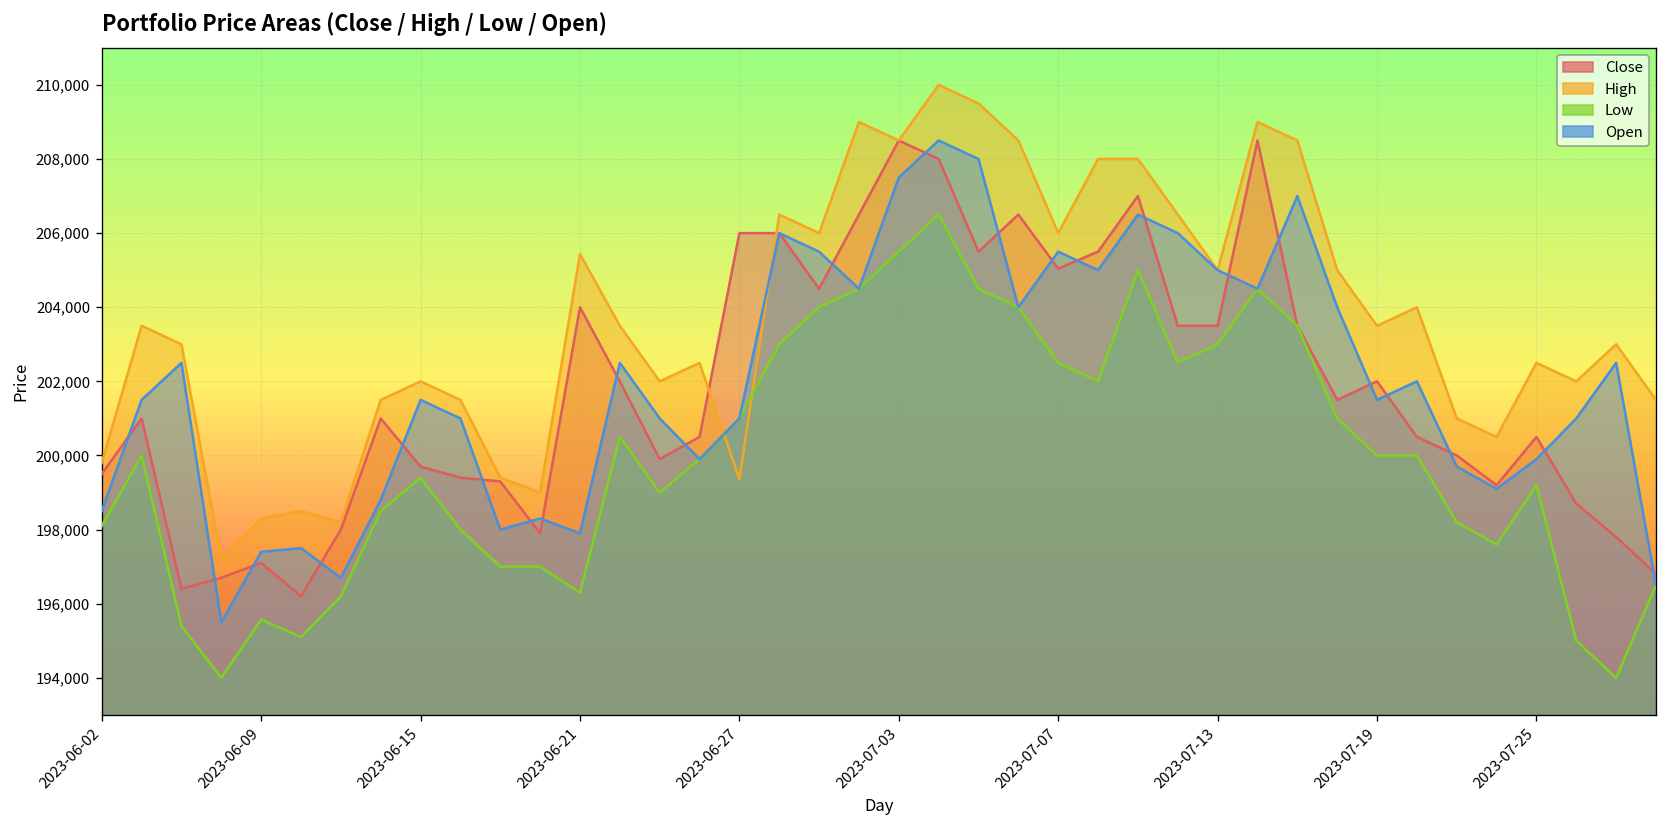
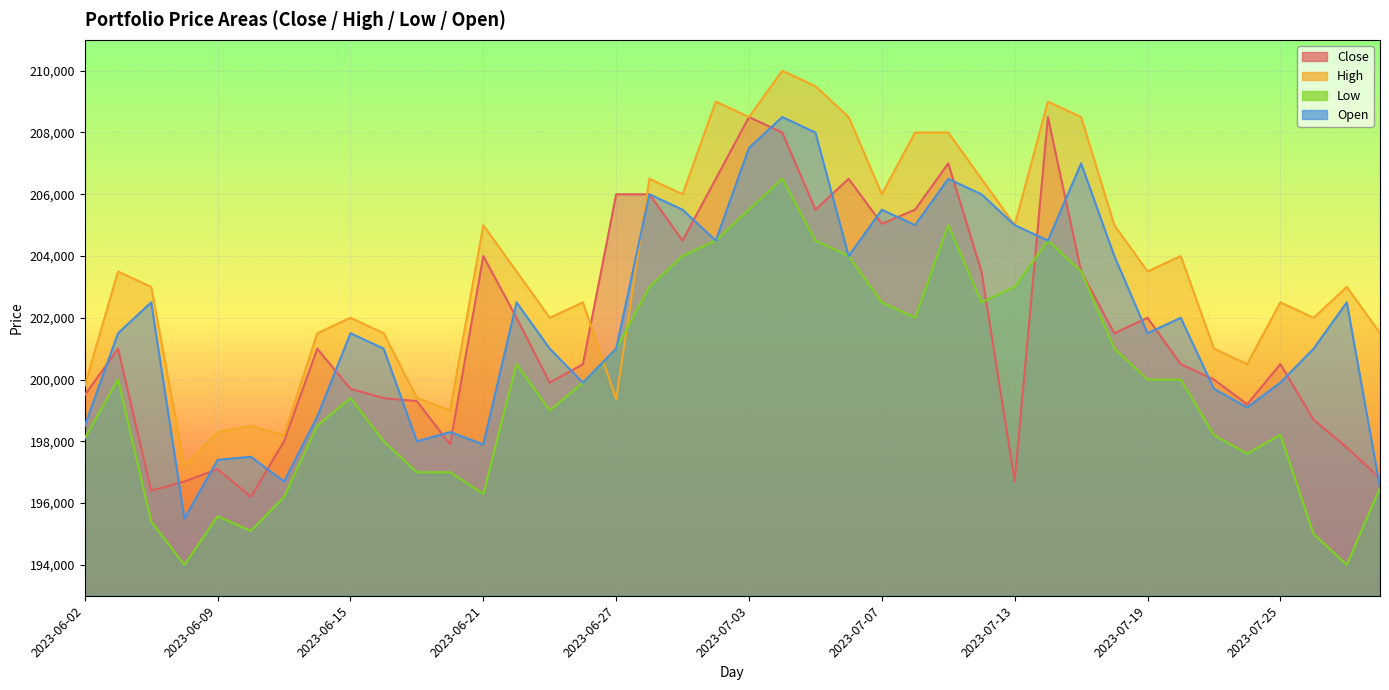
High, 2023-06-21: 205,400 -> 205,000
Close, 2023-07-13: 203,500 -> 196,700
Low, 2023-07-25: 199,200 -> 198,200
